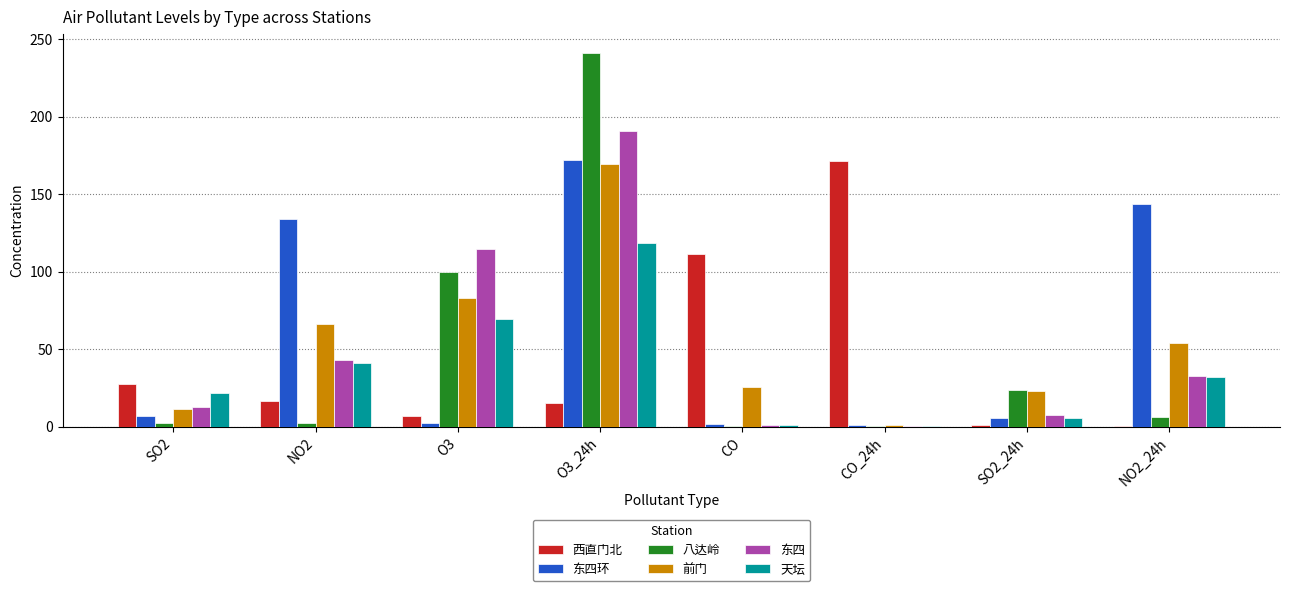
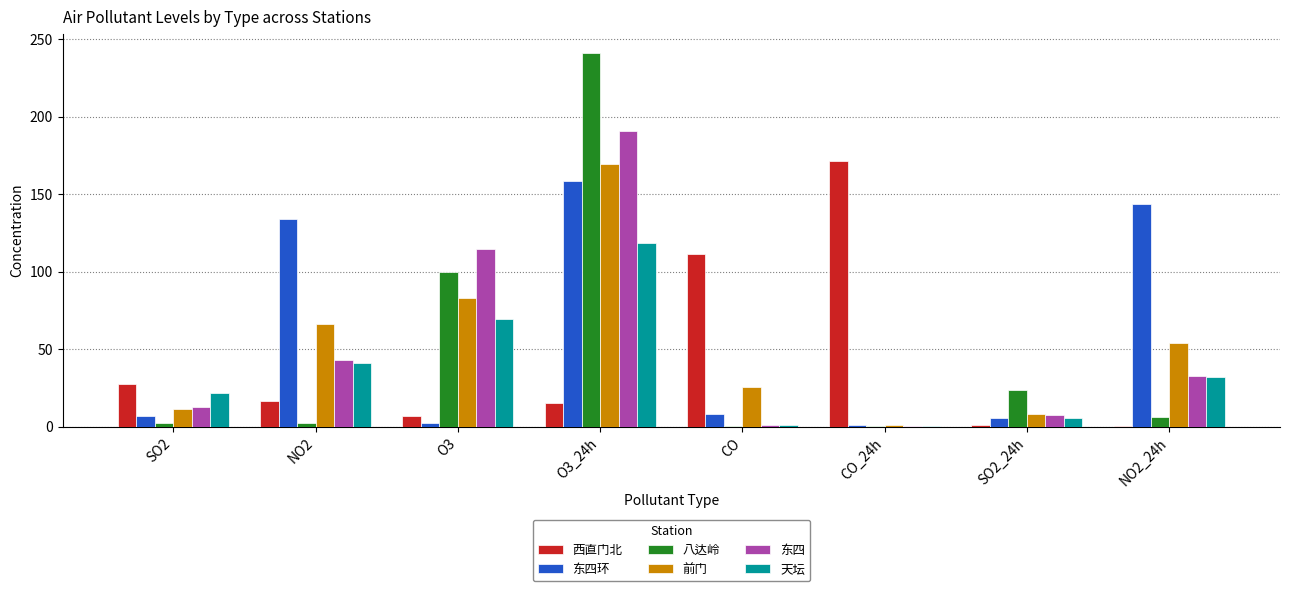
东四环, O3_24h: 172 -> 159
东四环, CO: 2 -> 8
前门, SO2_24h: 23 -> 8
